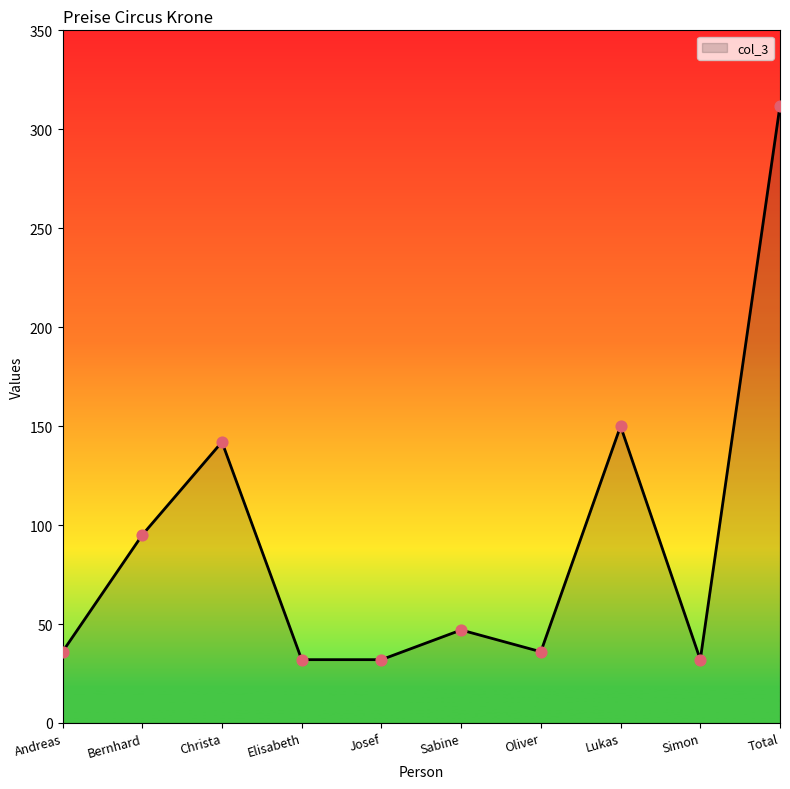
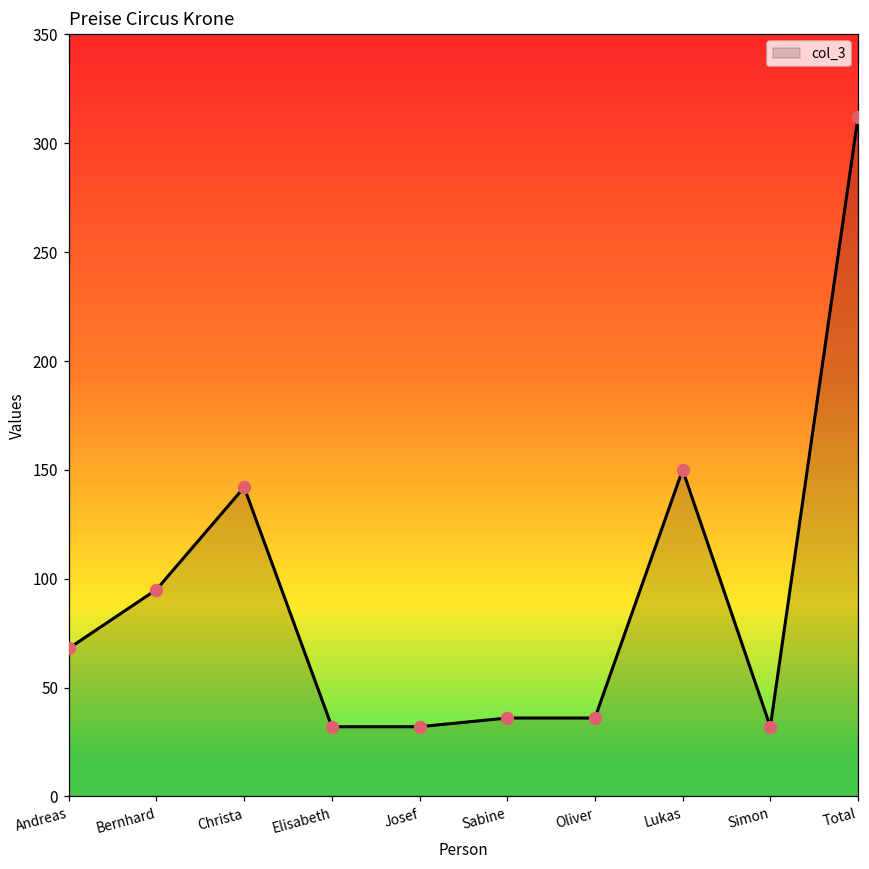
Andreas: 36 -> 68
Sabine: 47 -> 36
